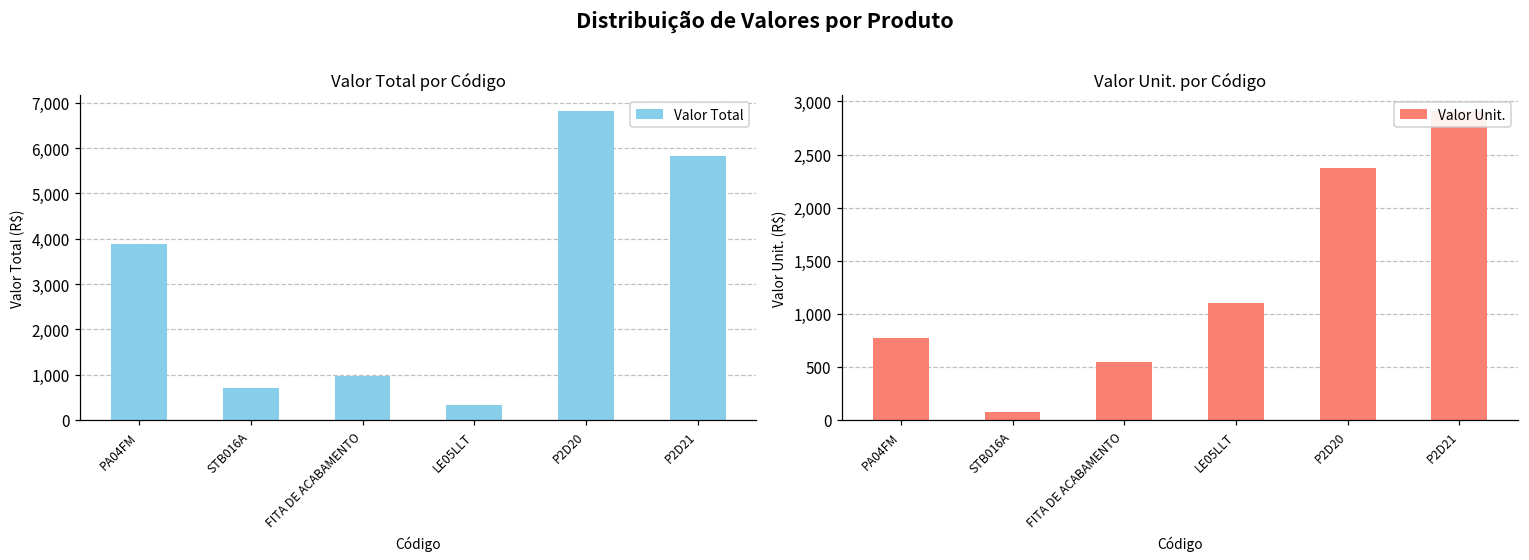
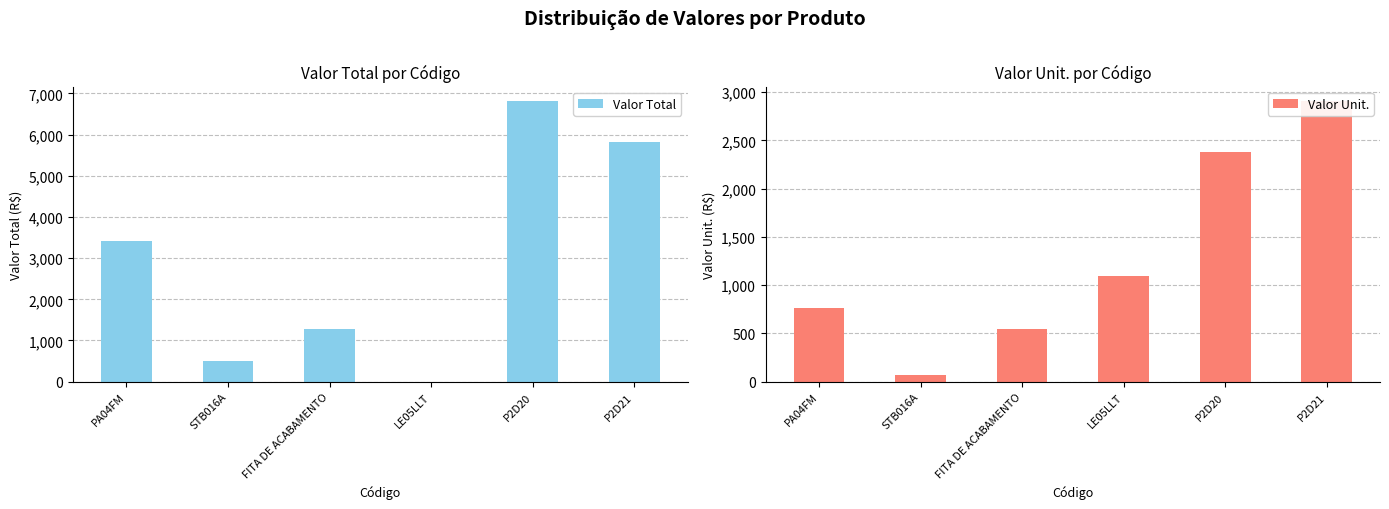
Valor Total por Código, PA04FM: 3,900 -> 3,400
Valor Total por Código, STB016A: 700 -> 500
Valor Total por Código, FITA DE ACABAMENTO: 1,000 -> 1,300
Valor Total por Código, LE05LLT: 300 -> 0
